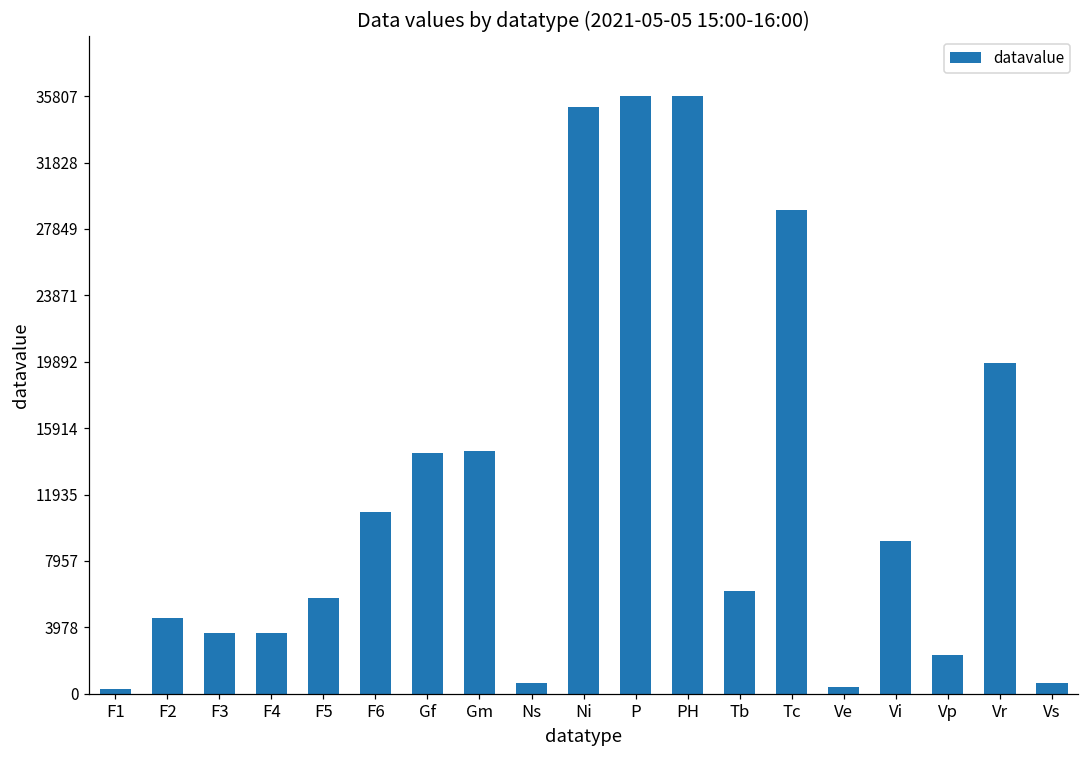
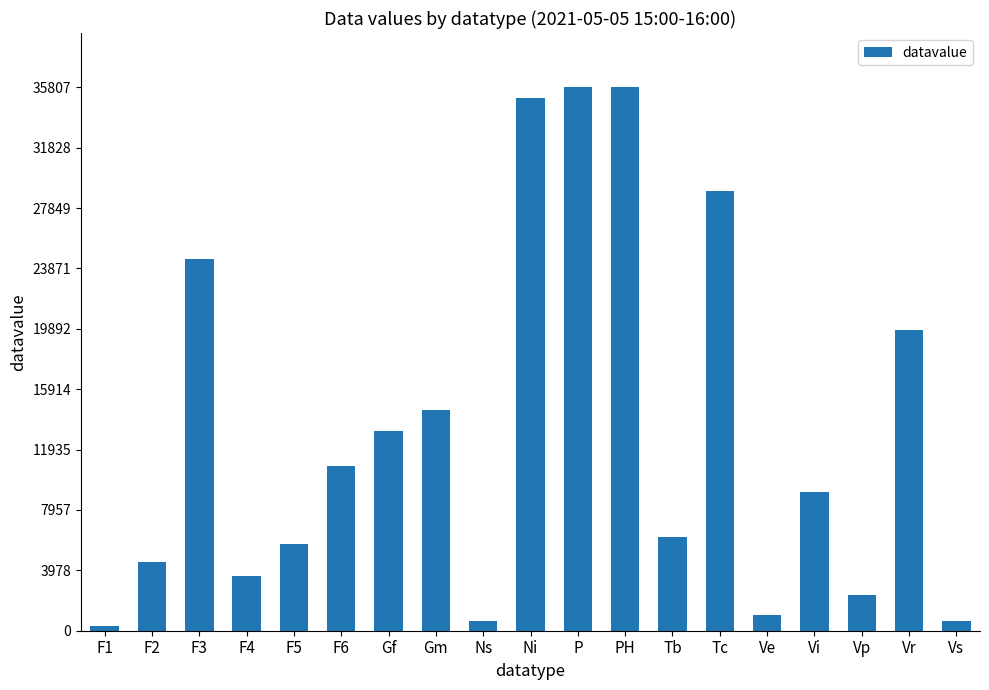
F3: 3600 -> 24500
Gf: 14500 -> 13100
Ve: 400 -> 1000
